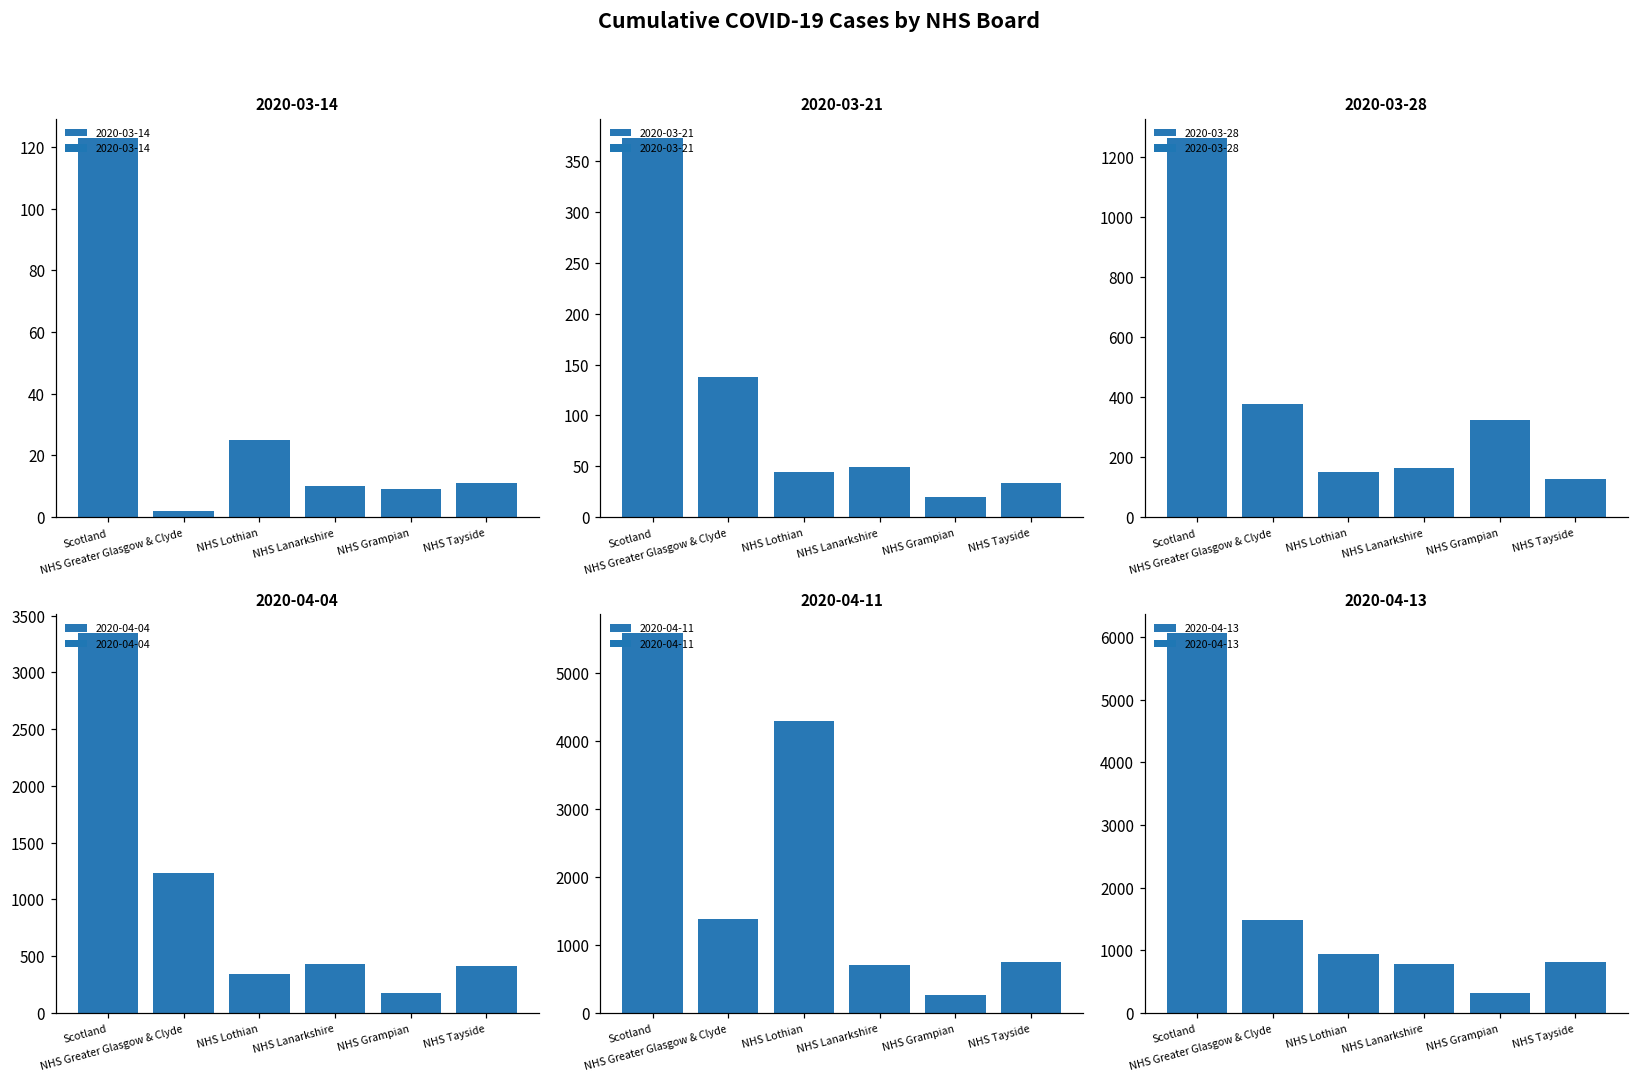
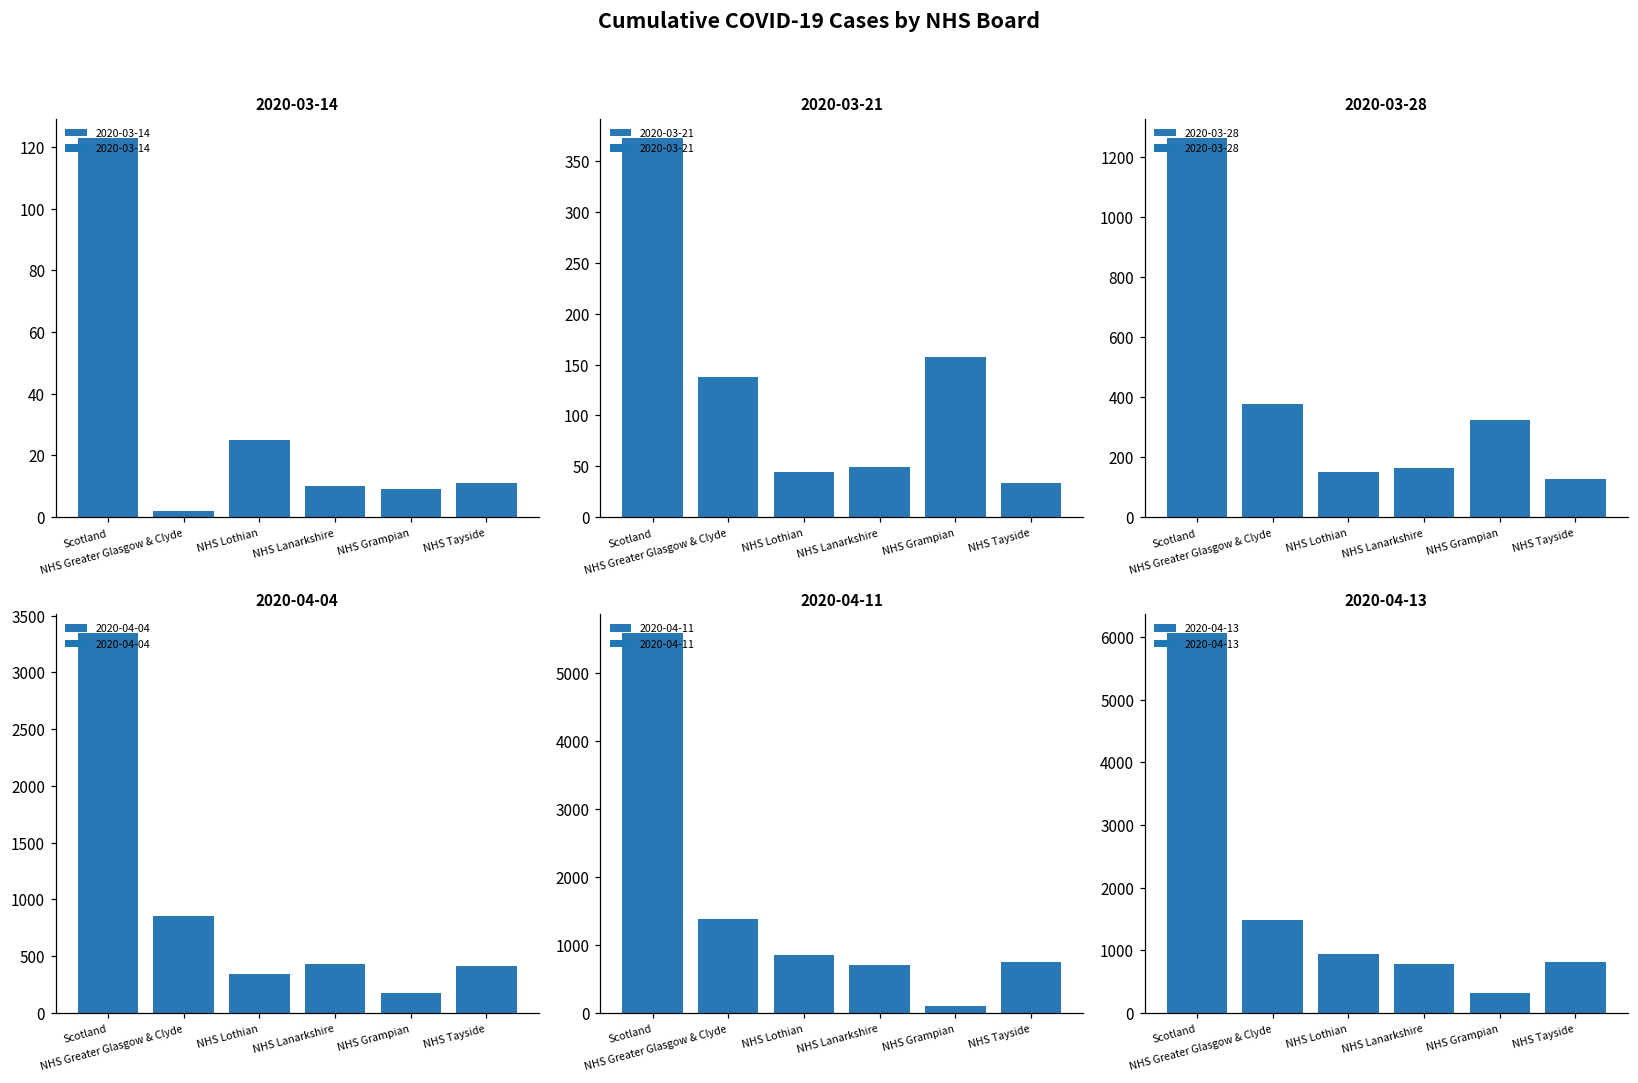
2020-03-21, NHS Grampian: 20 -> 160
2020-04-04, NHS Greater Glasgow & Clyde: 1230 -> 850
2020-04-11, NHS Lothian: 4300 -> 900
2020-04-11, NHS Grampian: 300 -> 100
